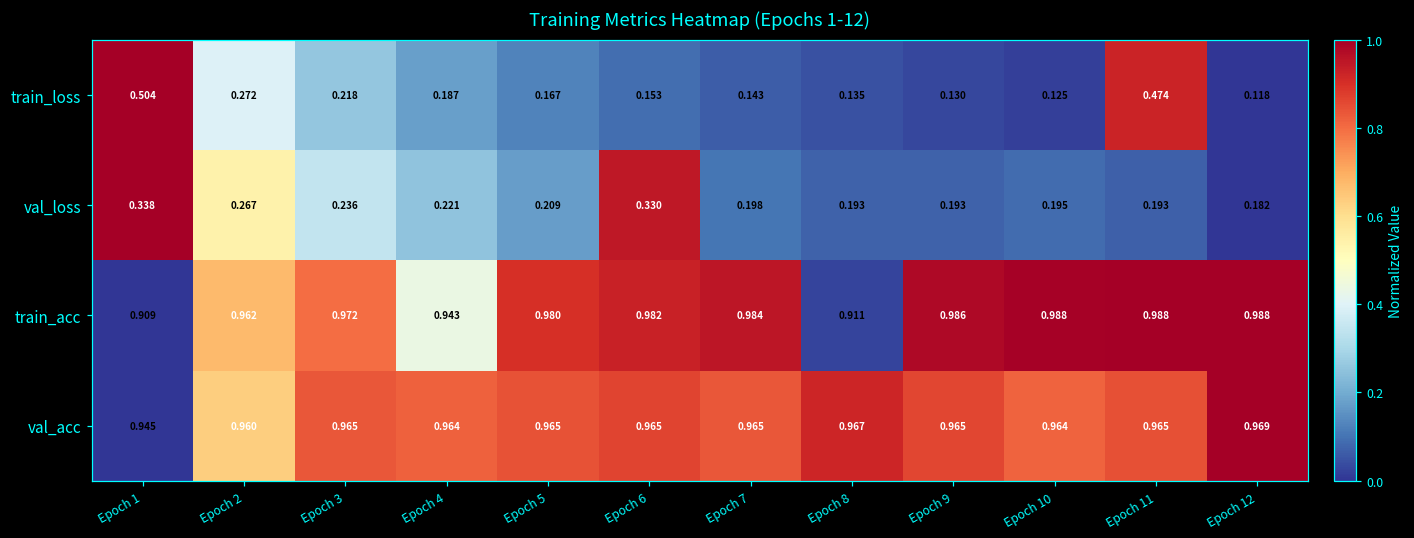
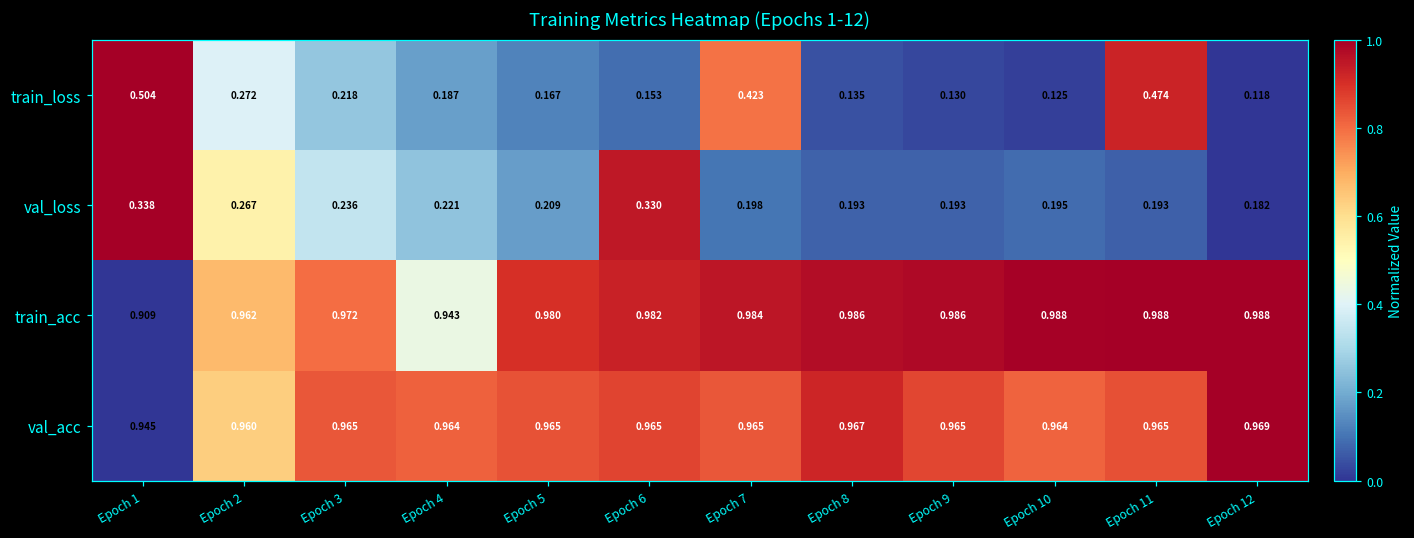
train_loss, Epoch 7: 0.143 -> 0.423
train_acc, Epoch 8: 0.911 -> 0.986
